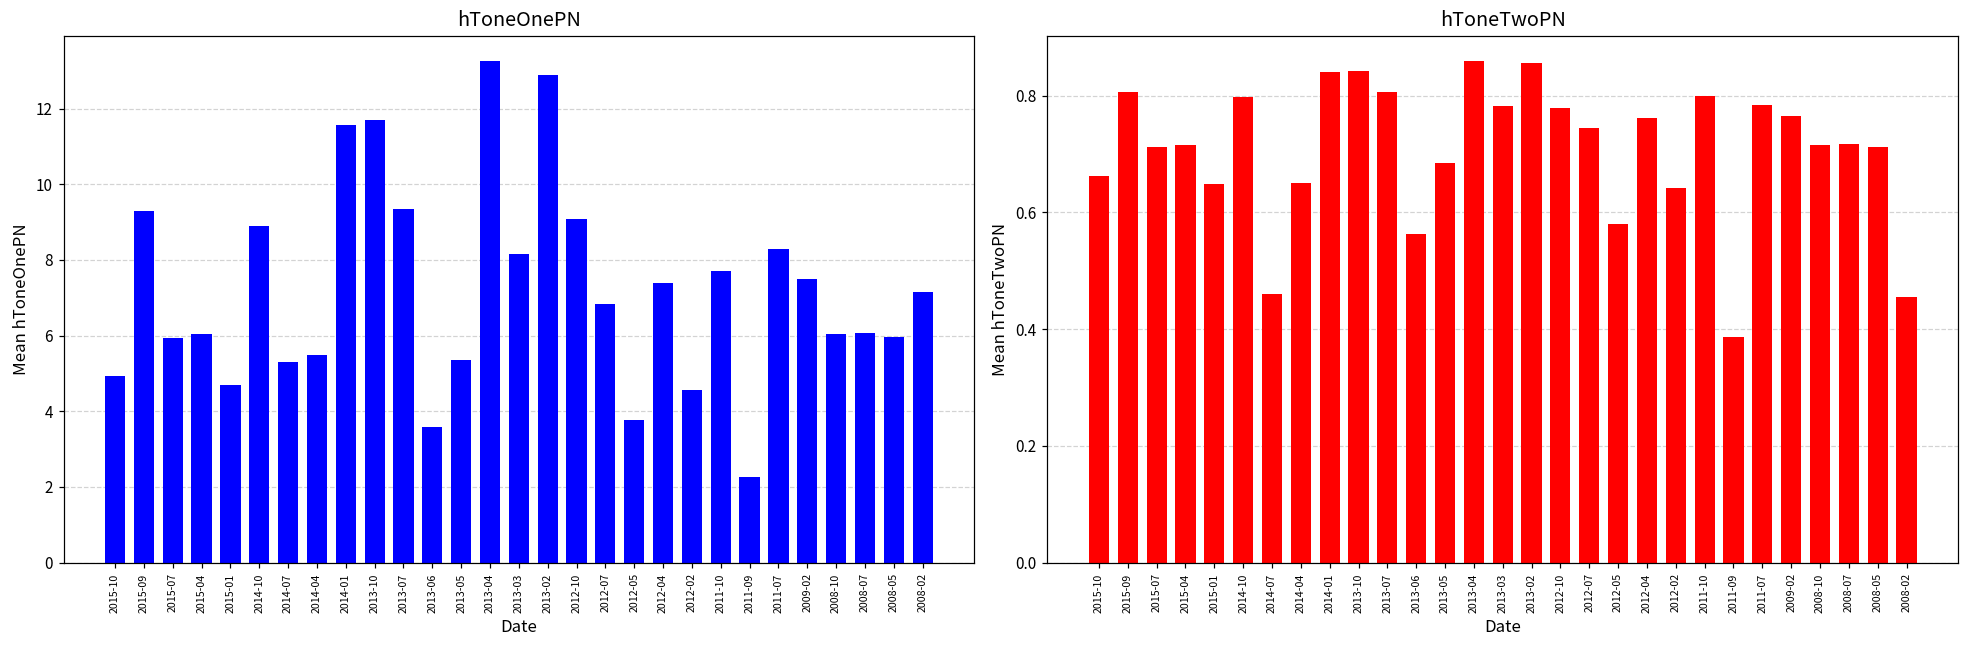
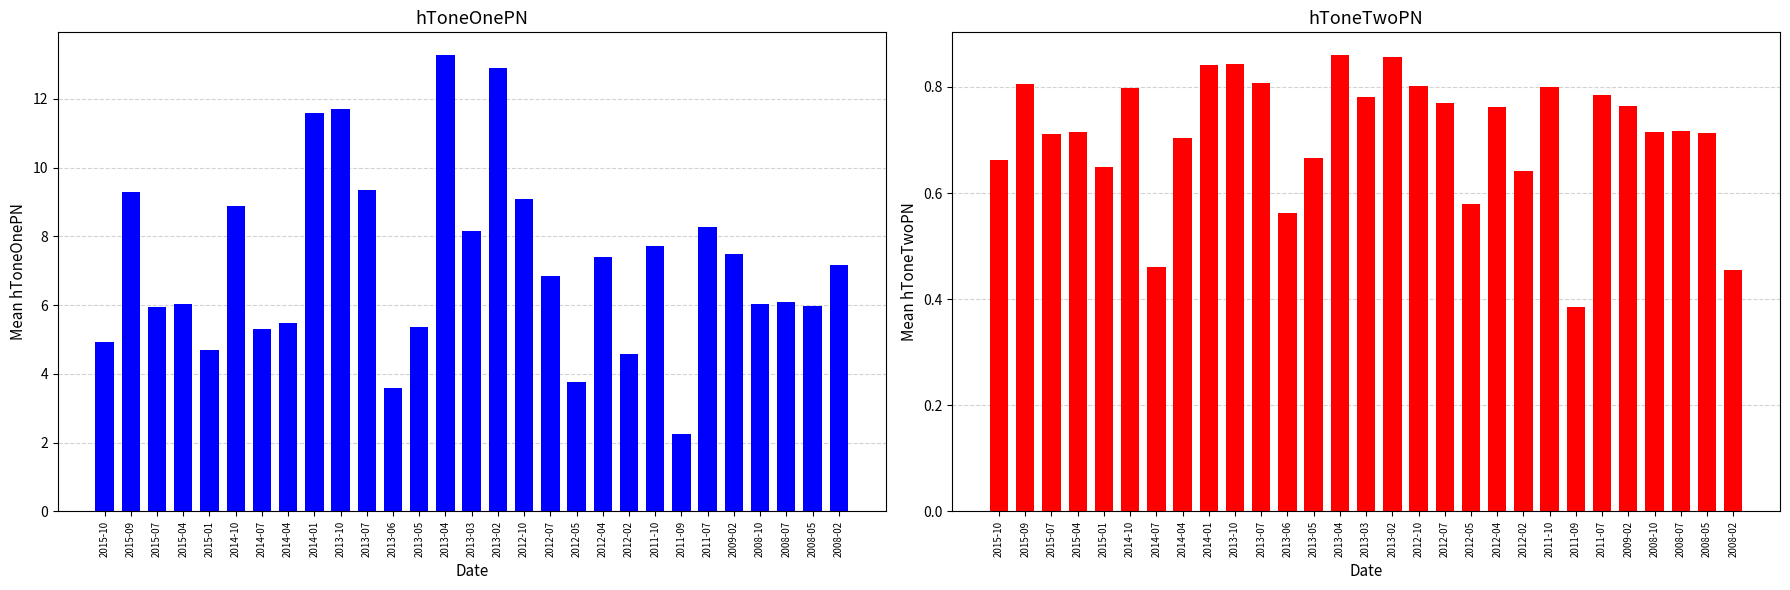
hToneTwoPN, 2014-04: 0.65 -> 0.70
hToneTwoPN, 2013-05: 0.69 -> 0.67
hToneTwoPN, 2012-10: 0.78 -> 0.80
hToneTwoPN, 2012-07: 0.74 -> 0.77
